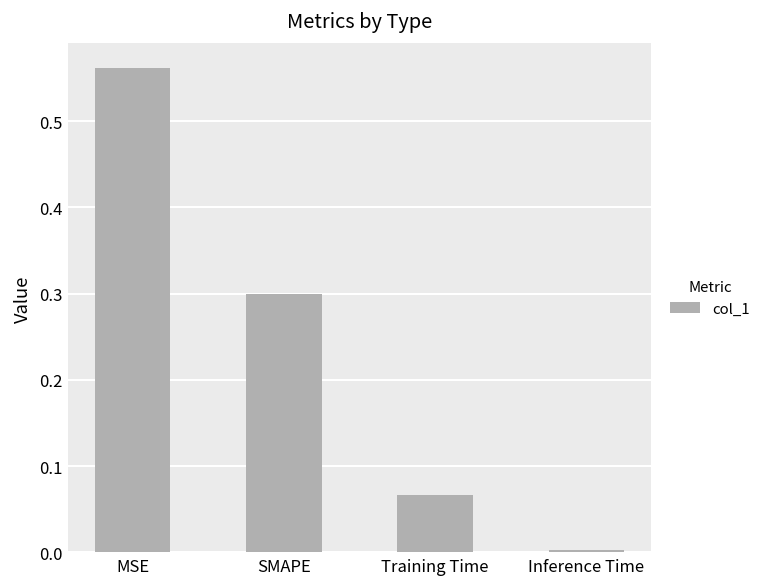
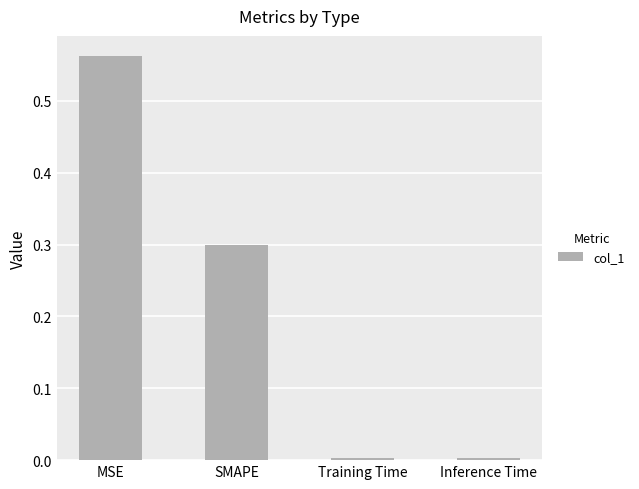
Training Time: 0.07 -> 0.00
